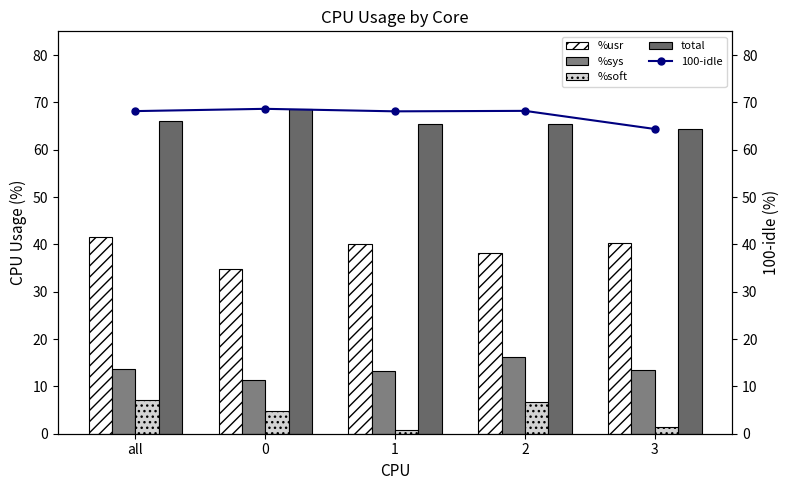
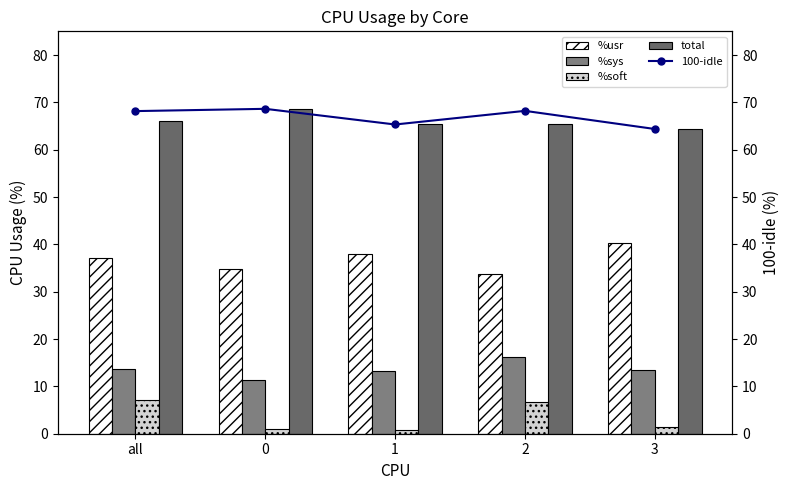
%usr, all: 42 -> 37
%soft, 0: 5 -> 1
%usr, 1: 40 -> 38
%usr, 2: 38 -> 34
100-idle, 1: 68 -> 65
